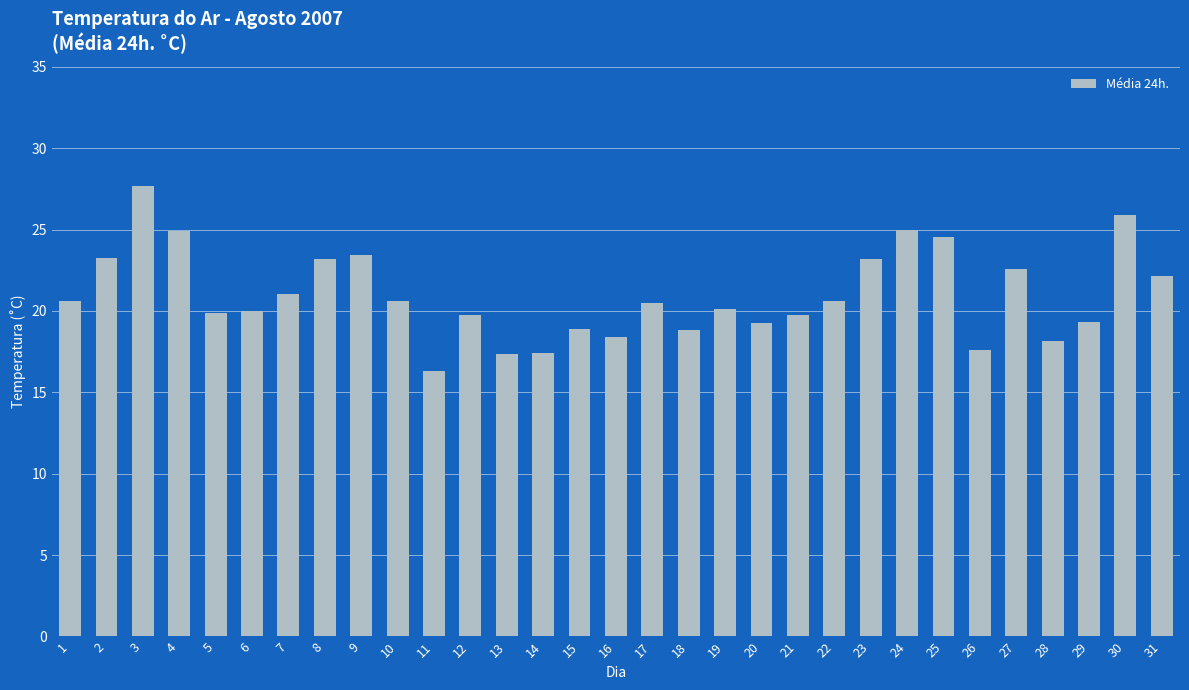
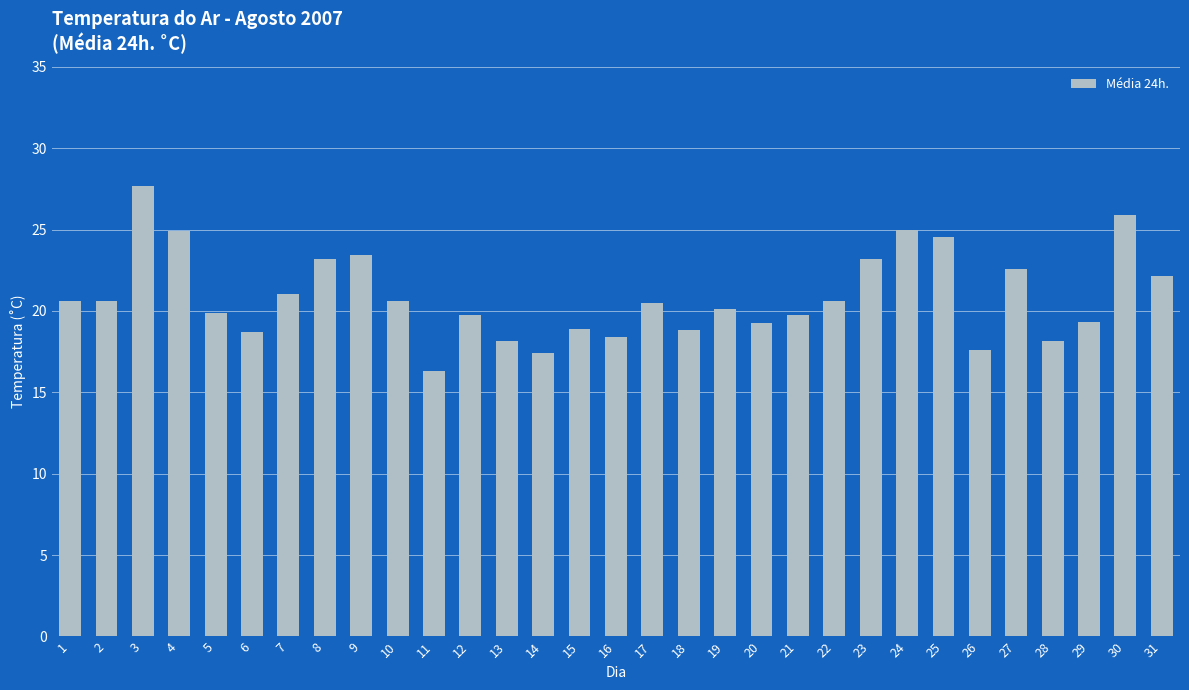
2: 23.3 -> 20.6
6: 20.0 -> 18.7
13: 17.4 -> 18.2
